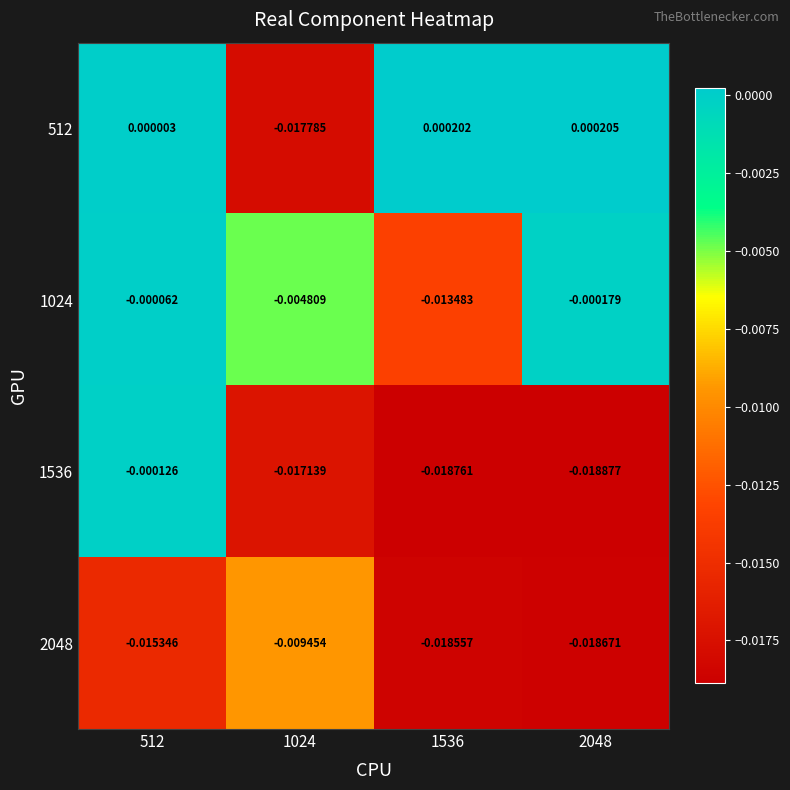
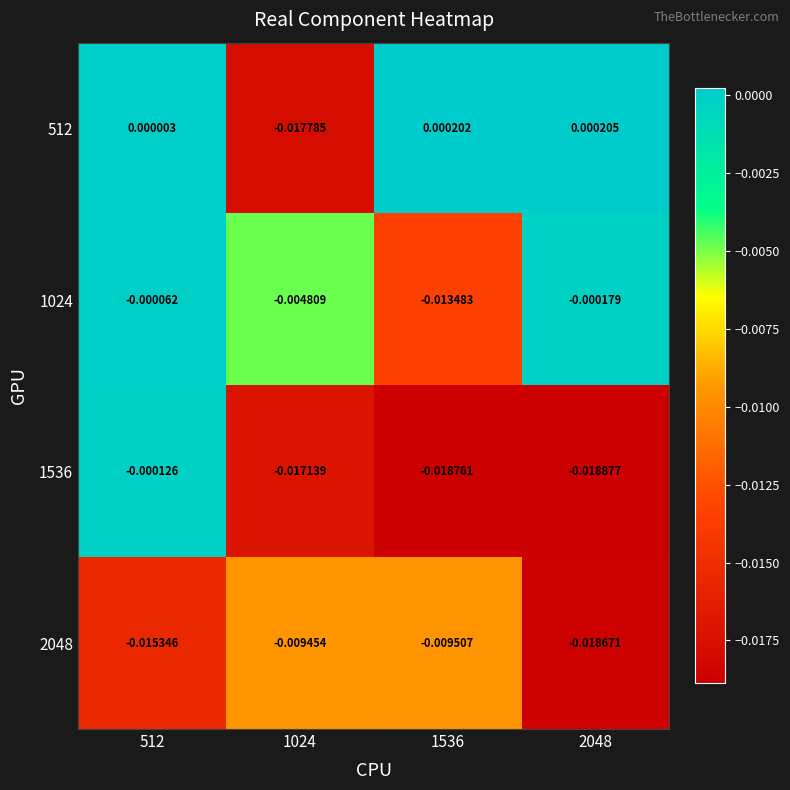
2048, 1536: -0.018557 -> -0.009507
